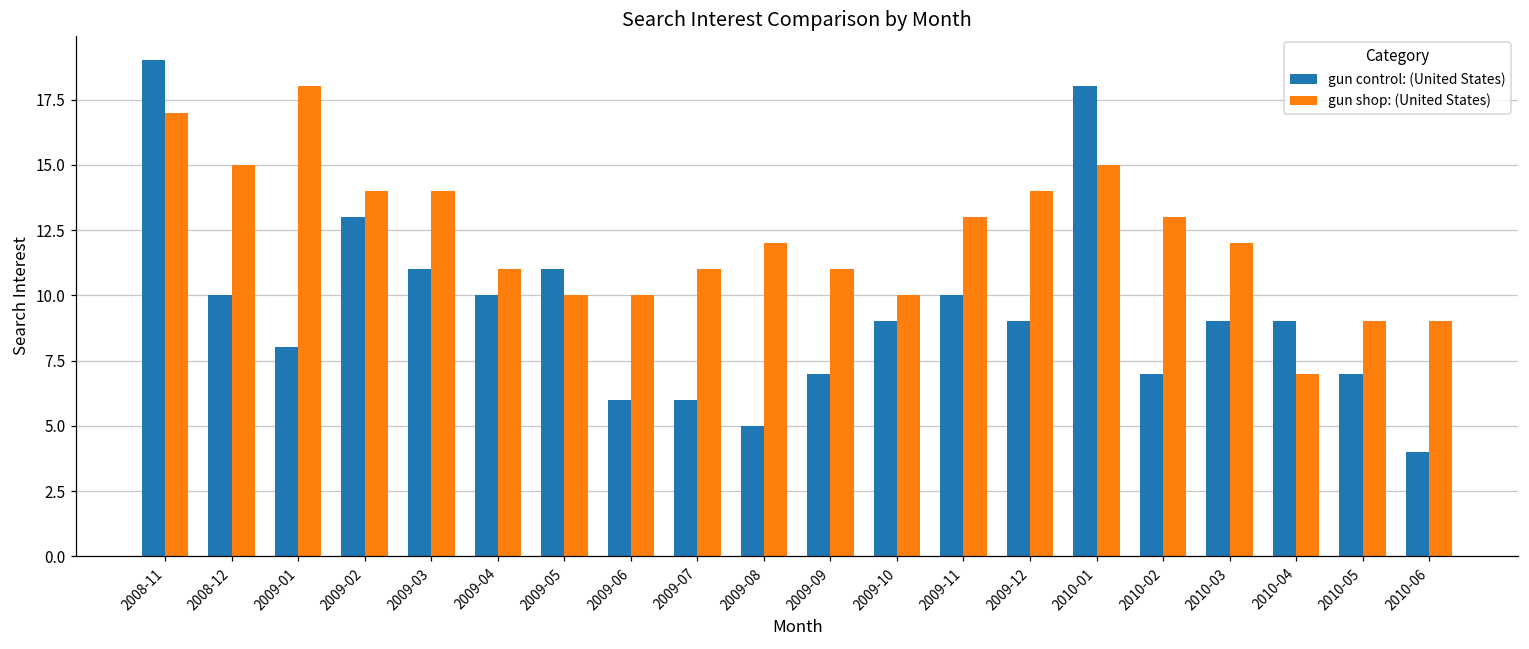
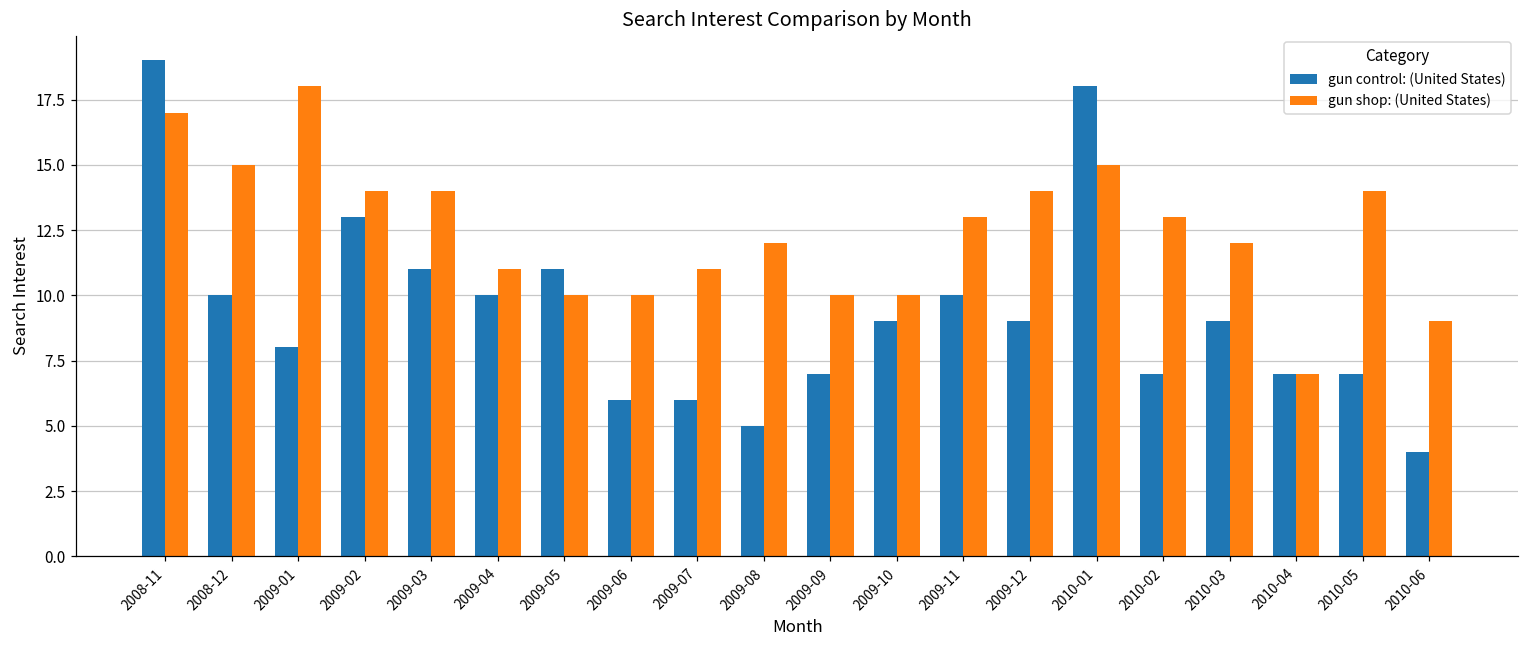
gun shop: (United States), 2009-09: 11 -> 10
gun control: (United States), 2010-04: 9 -> 7
gun shop: (United States), 2010-05: 9 -> 14
